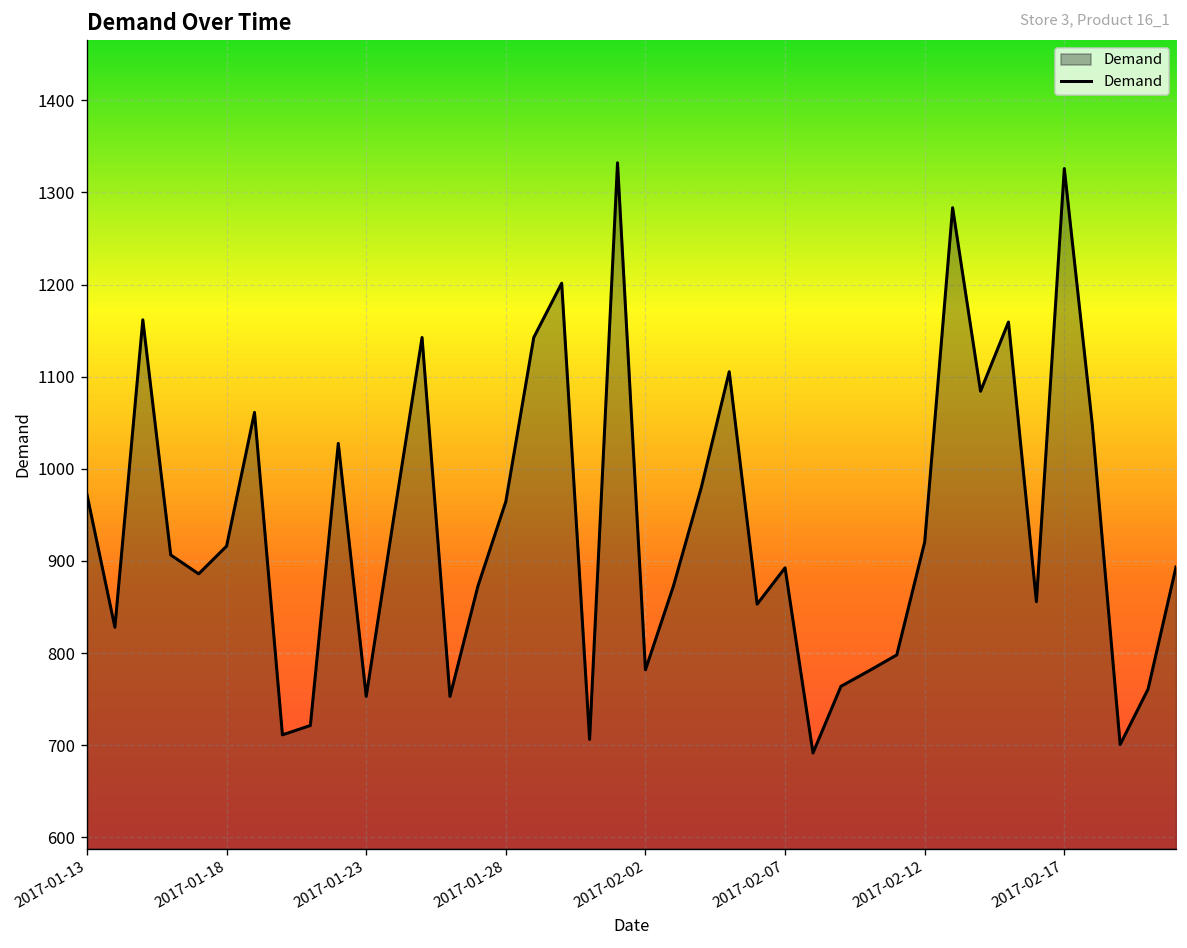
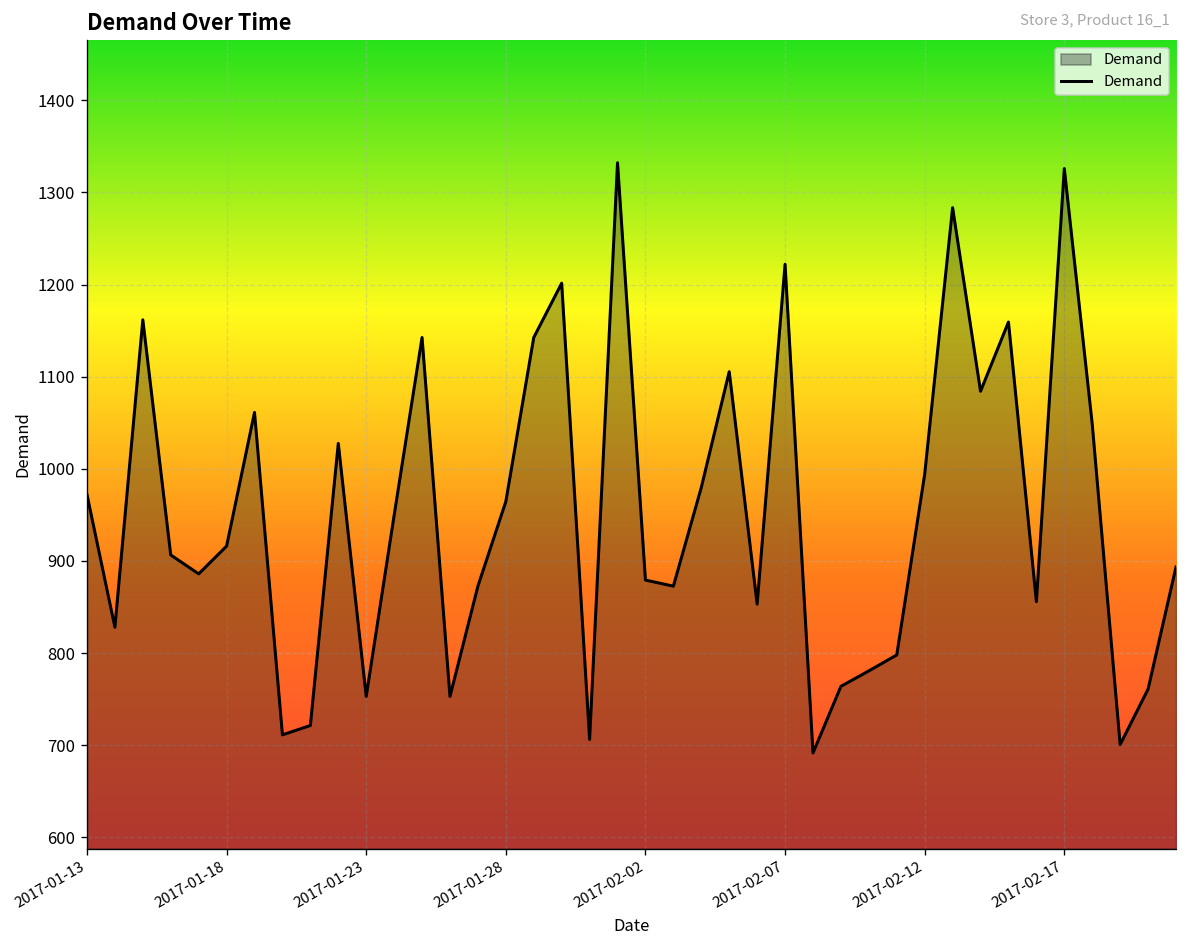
2017-02-02: 780 -> 880
2017-02-07: 890 -> 1220
2017-02-12: 920 -> 990
